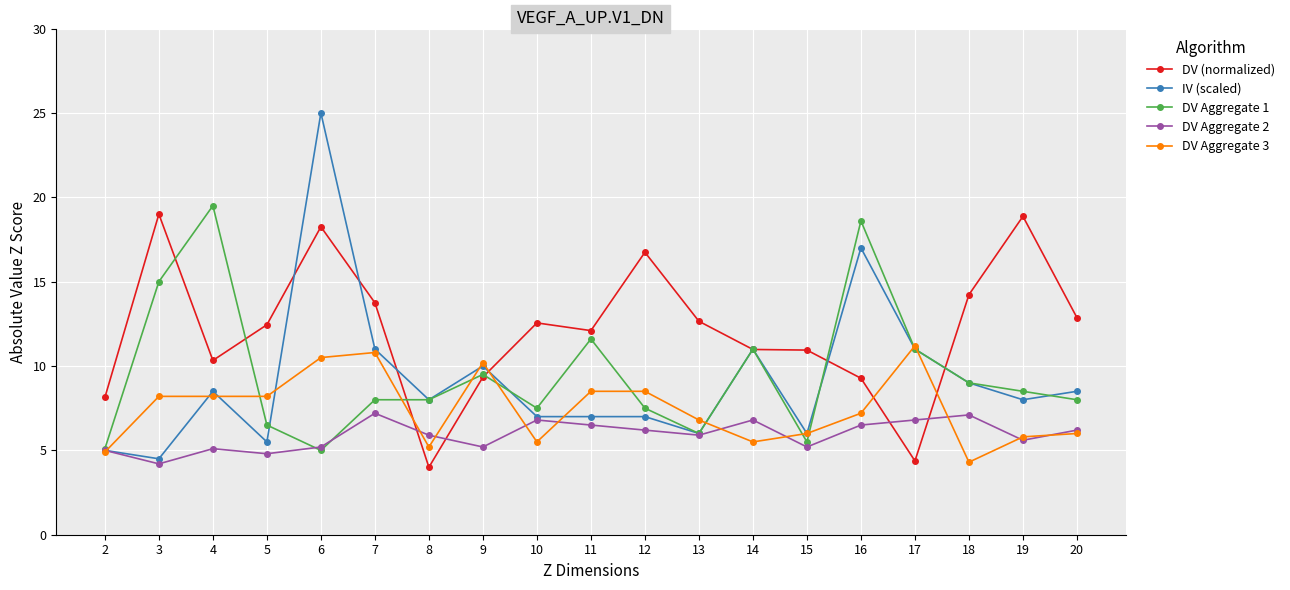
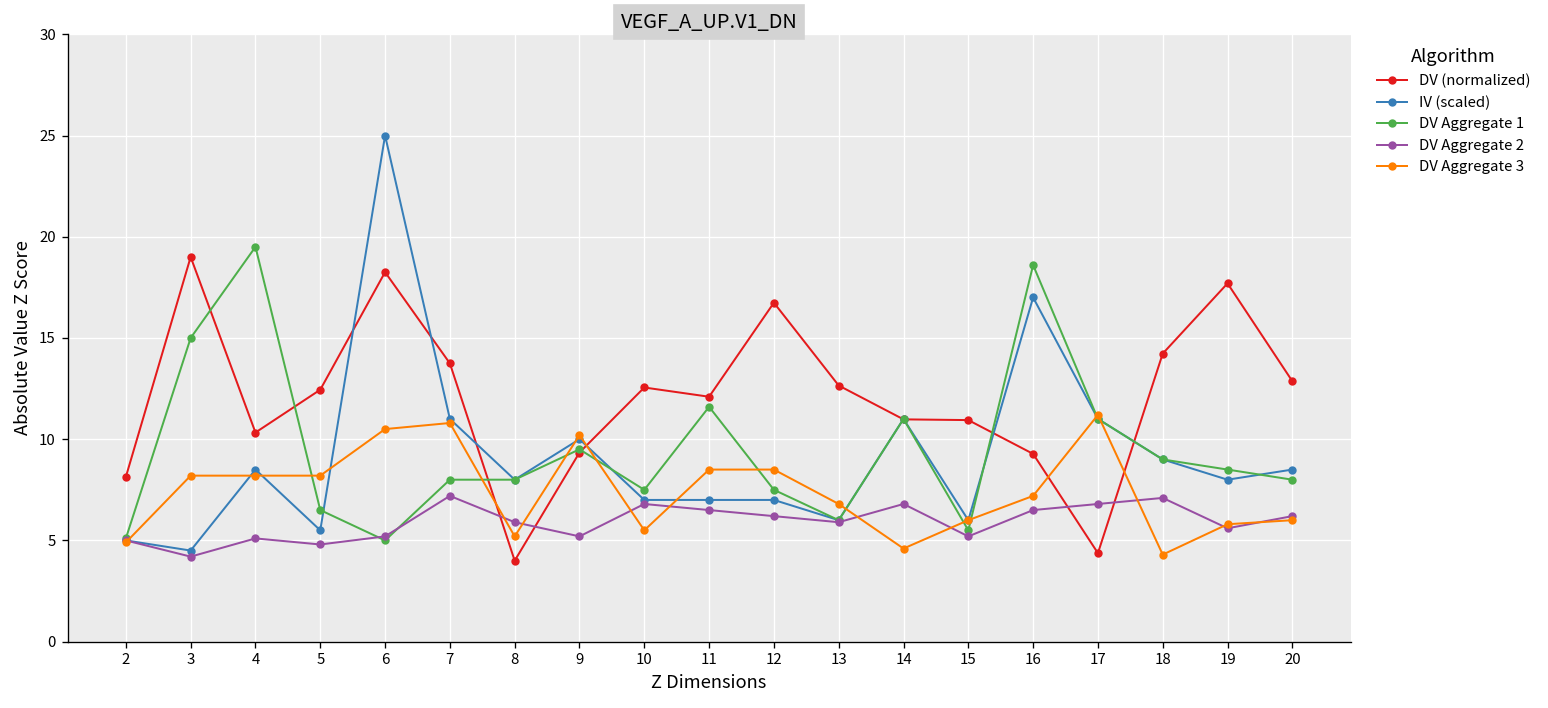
DV Aggregate 3, 14: 5.5 -> 4.6
DV (normalized), 19: 18.9 -> 17.7
